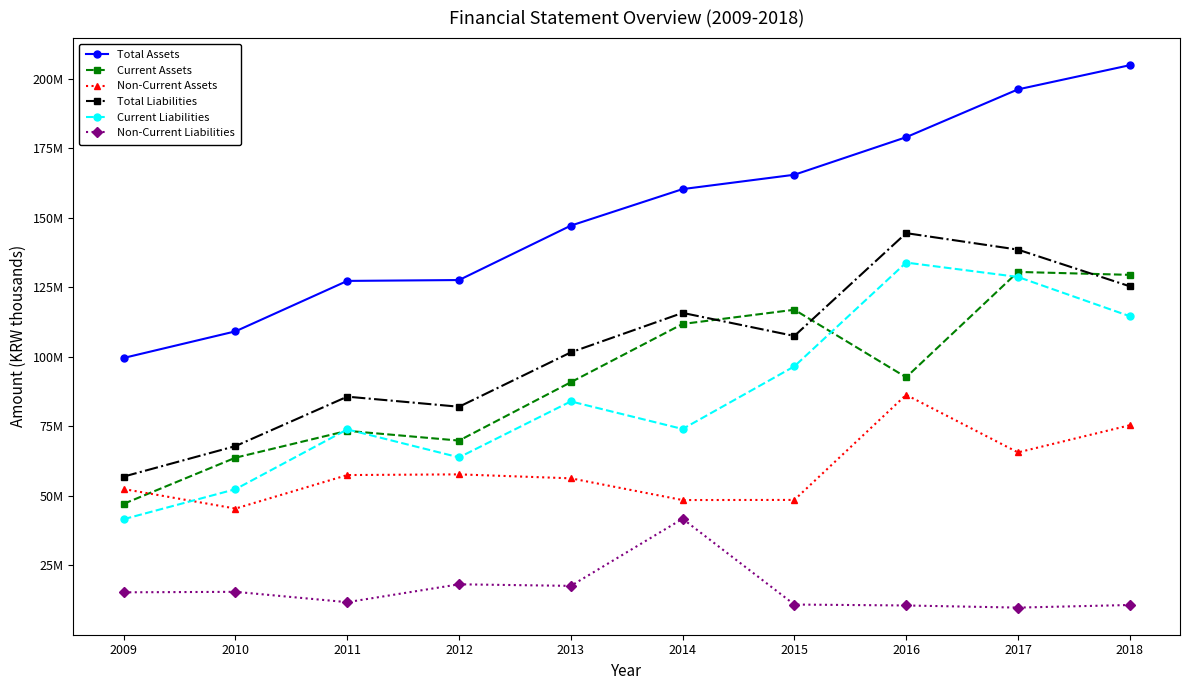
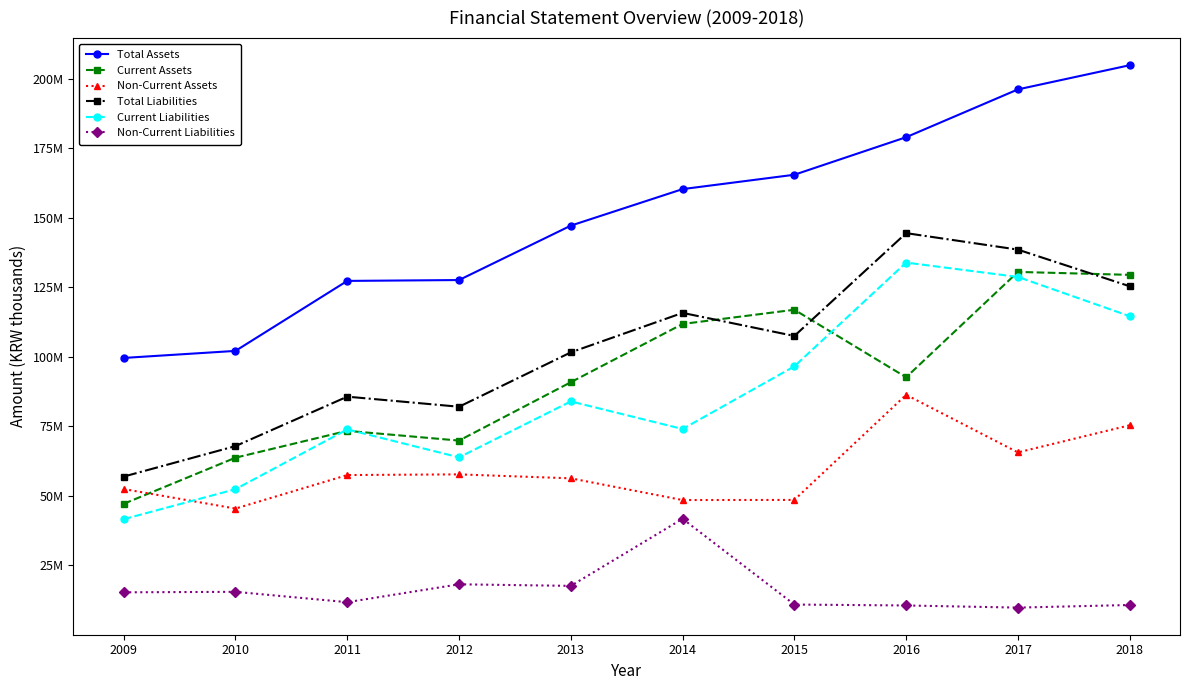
Total Assets, 2010: 109000000 -> 102000000
